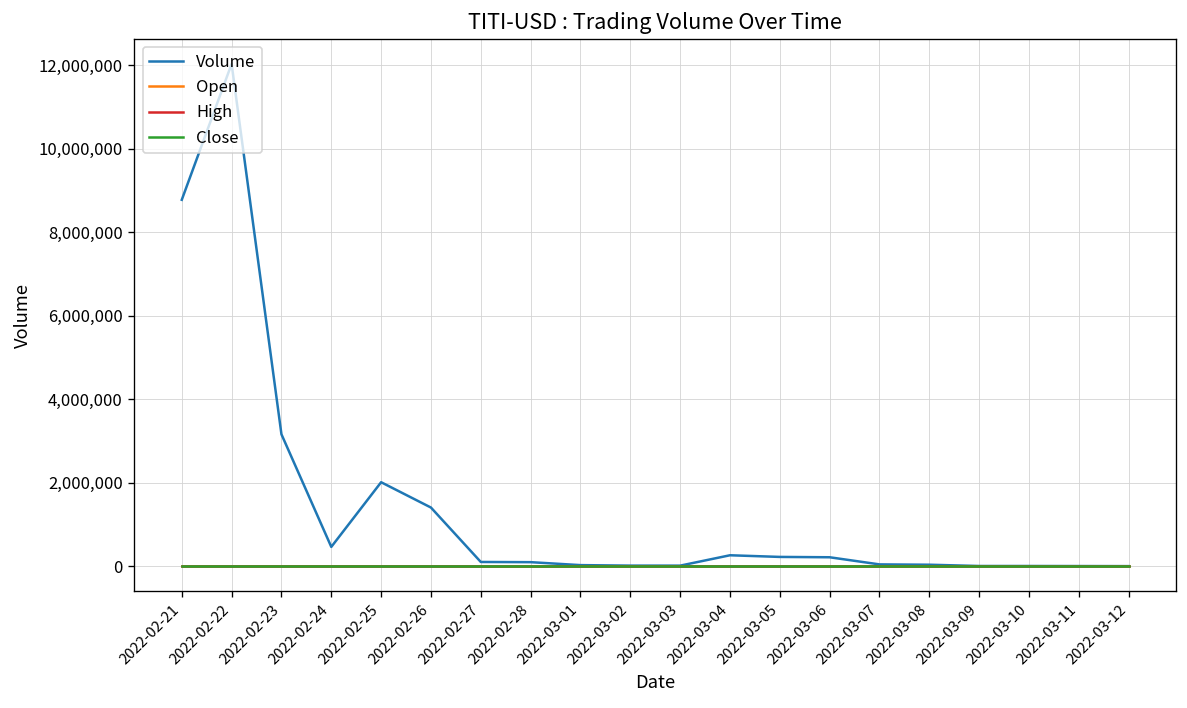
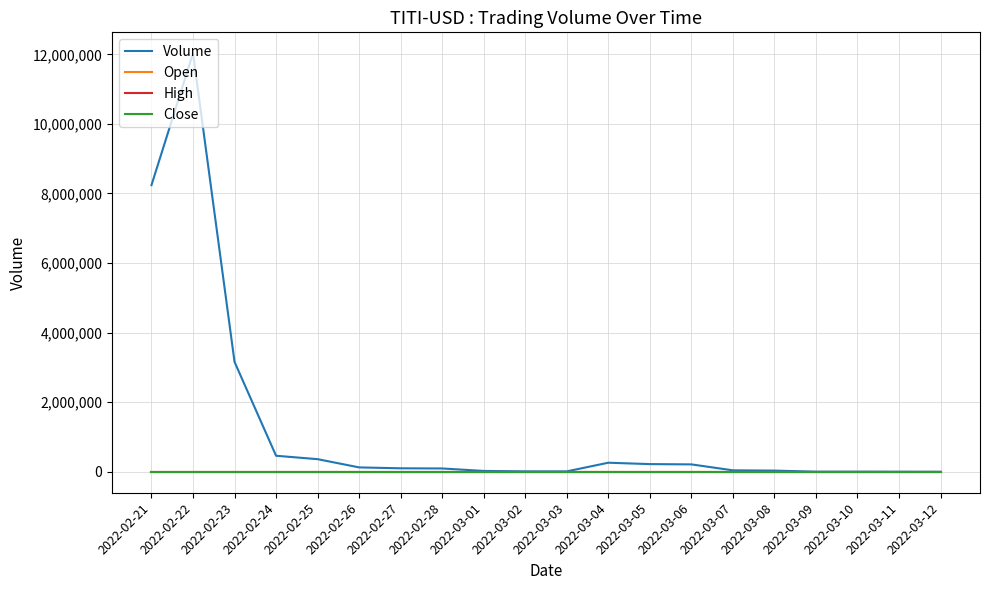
Volume, 2022-02-21: 8,800,000 -> 8,200,000
Volume, 2022-02-25: 2,000,000 -> 400,000
Volume, 2022-02-26: 1,400,000 -> 100,000
